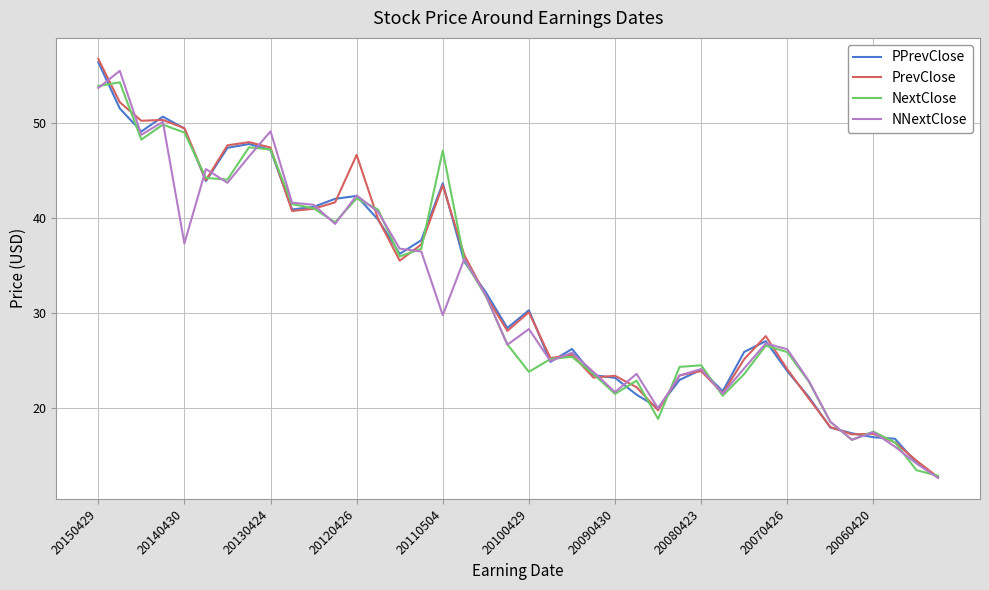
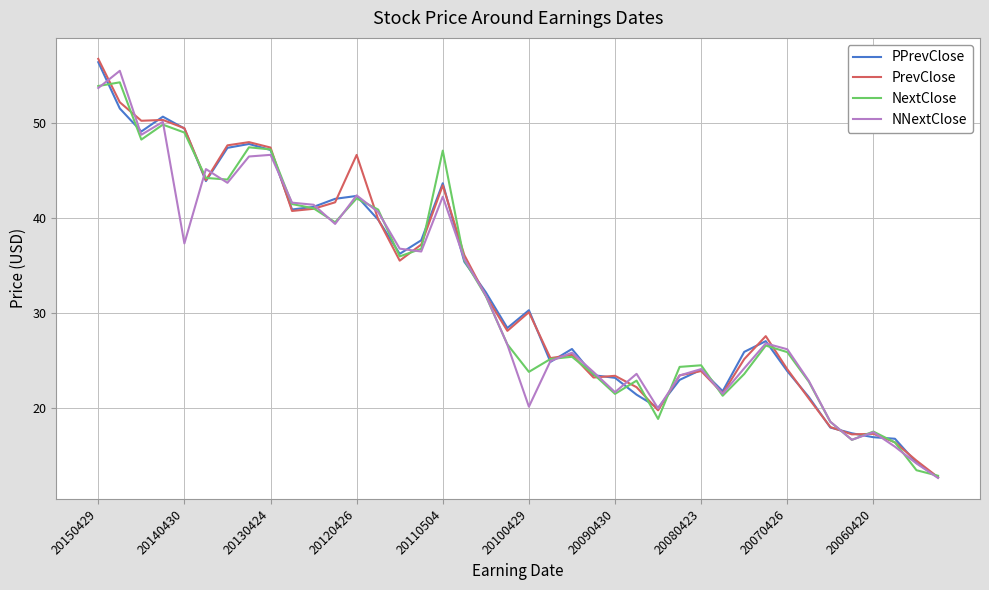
NNextClose, 20130424: 49 -> 47
NNextClose, 20110504: 30 -> 42
NNextClose, 20100429: 28 -> 20
